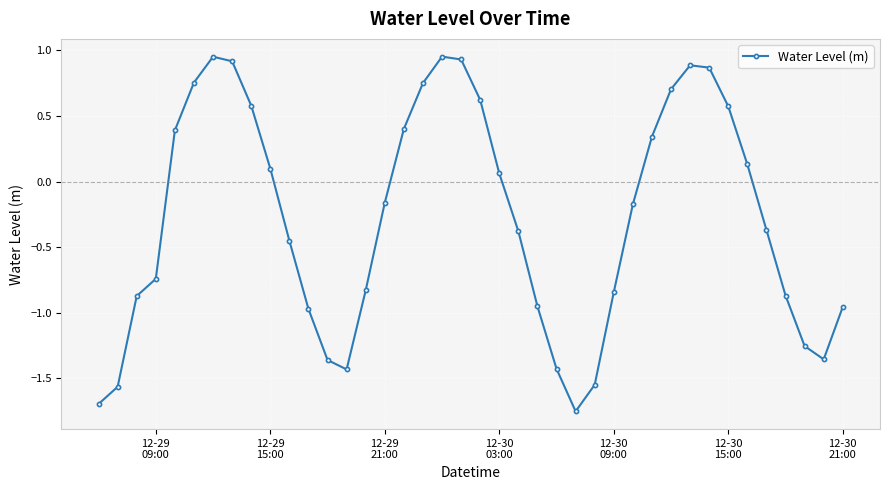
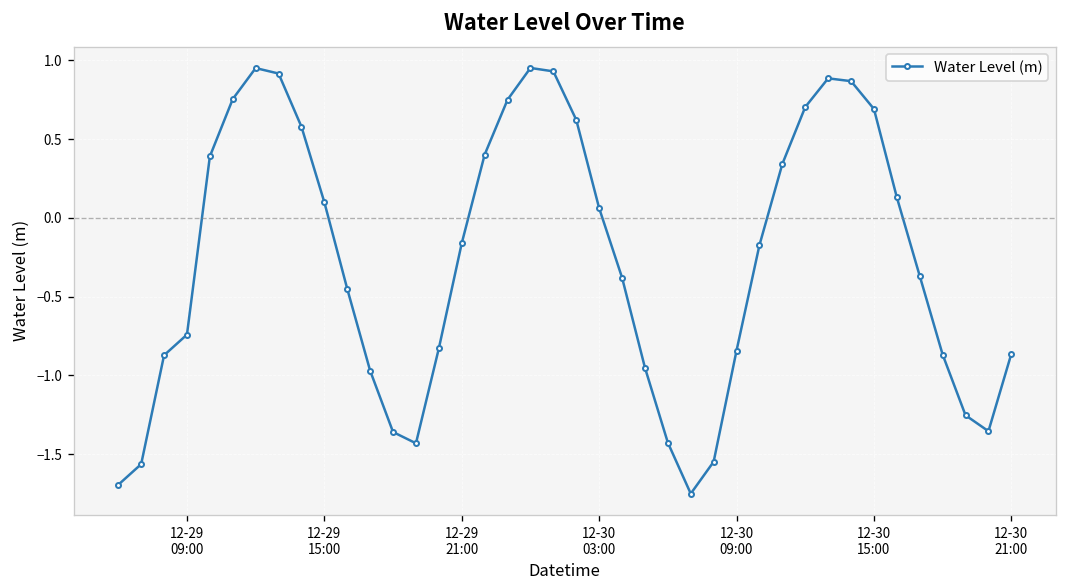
12-30 15:00: 0.57 -> 0.69
12-30 21:00: -0.95 -> -0.86
